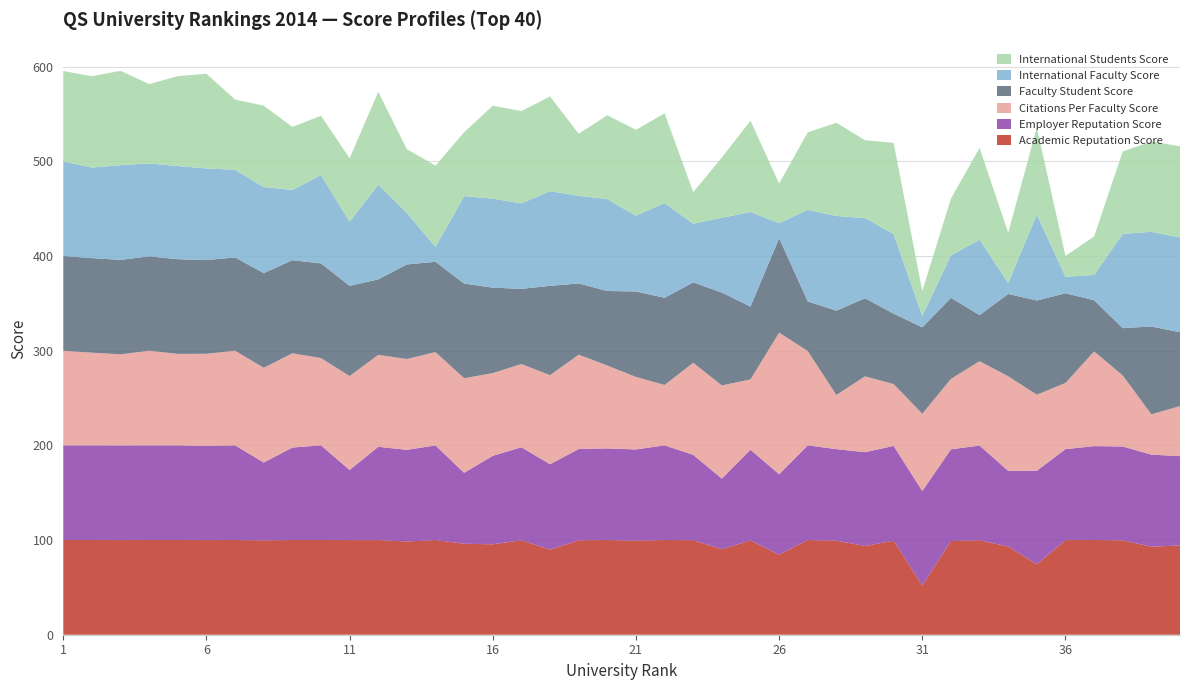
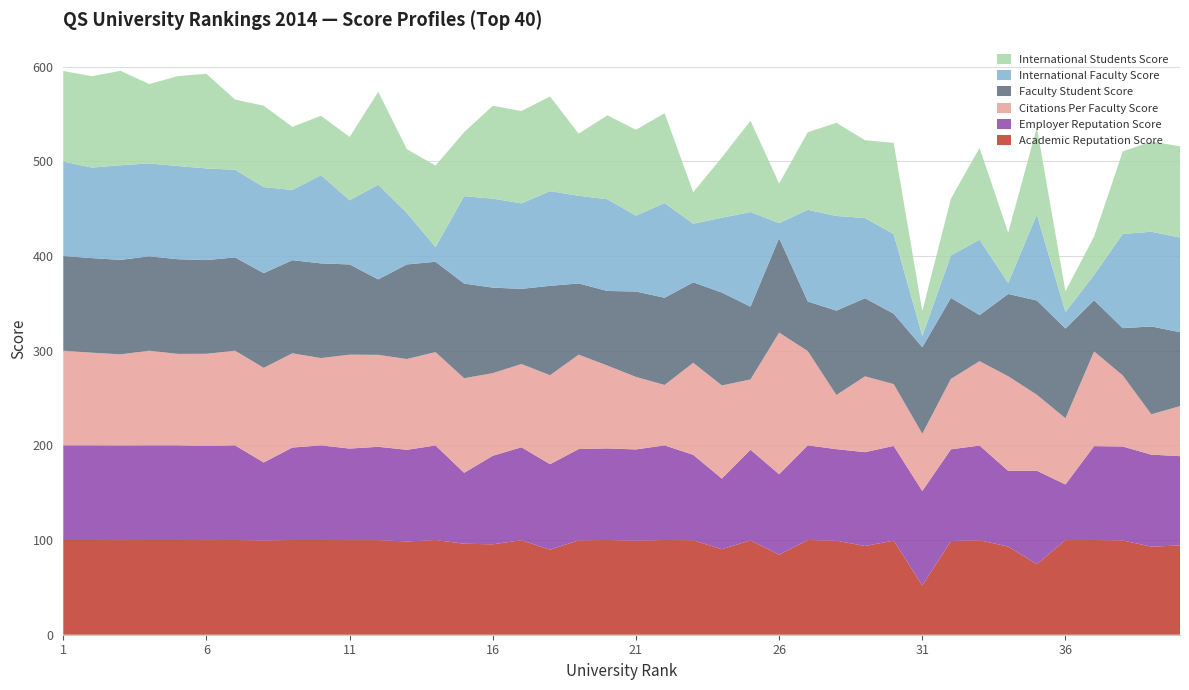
Employer Reputation Score, 11: 70 -> 100
Citations Per Faculty Score, 31: 80 -> 60
Employer Reputation Score, 36: 100 -> 60
